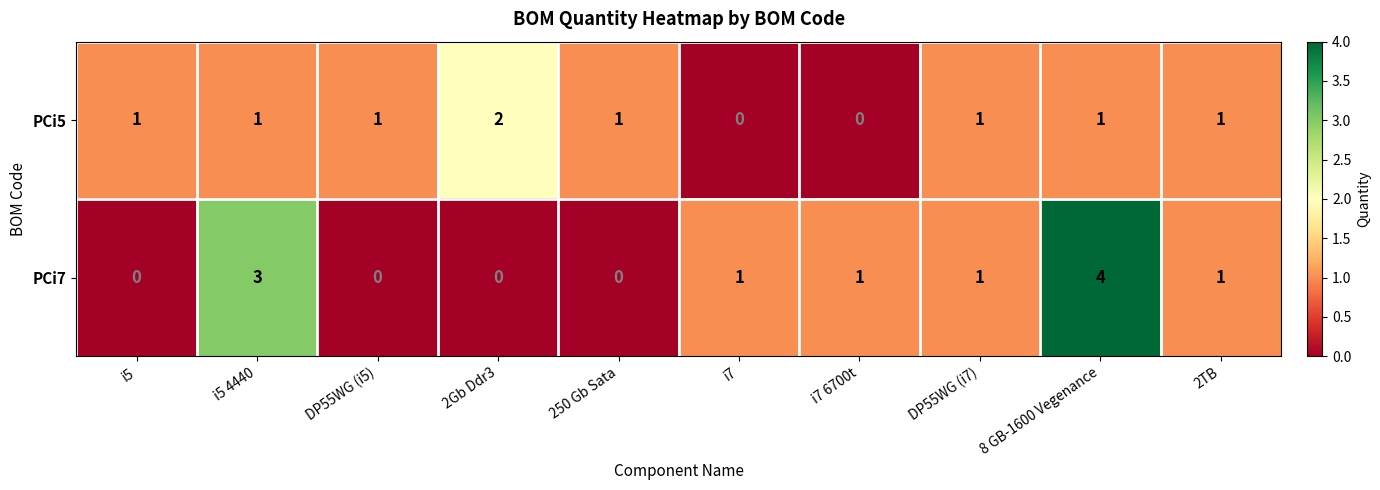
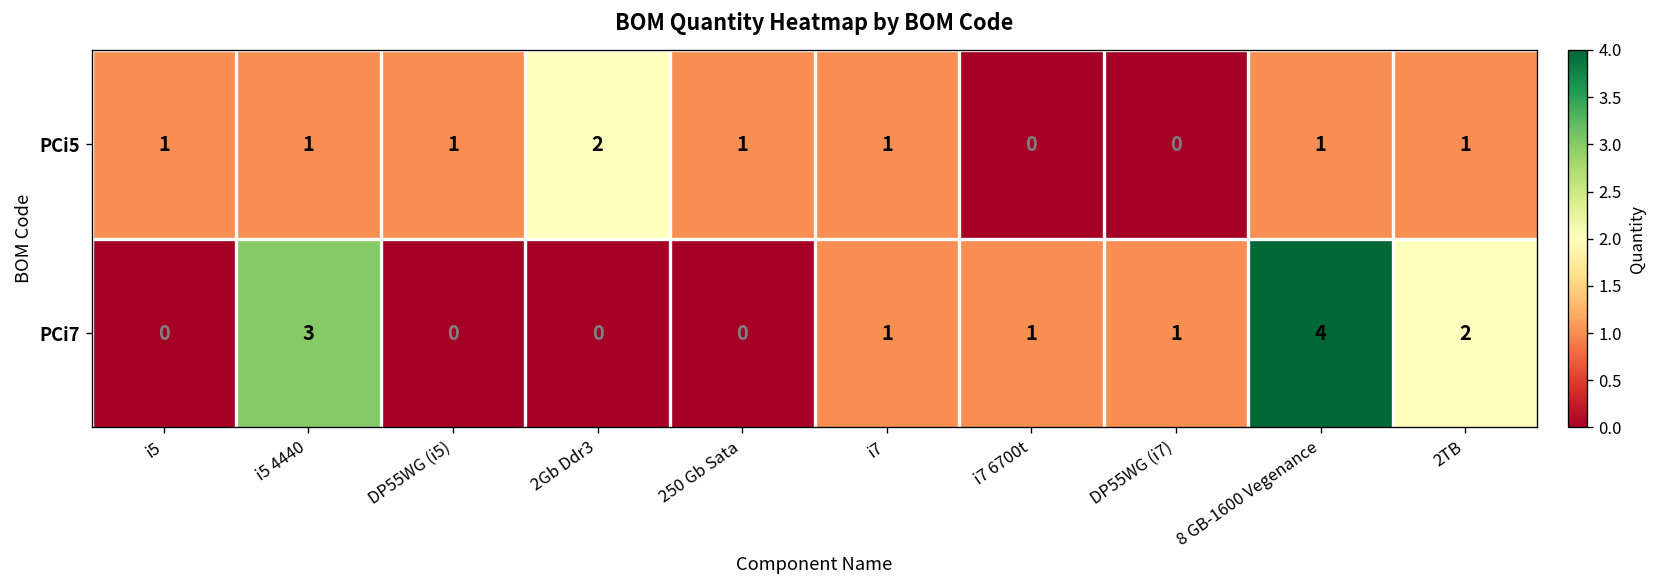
PCi5, i7: 0 -> 1
PCi5, DP55WG (i7): 1 -> 0
PCi7, 2TB: 1 -> 2
